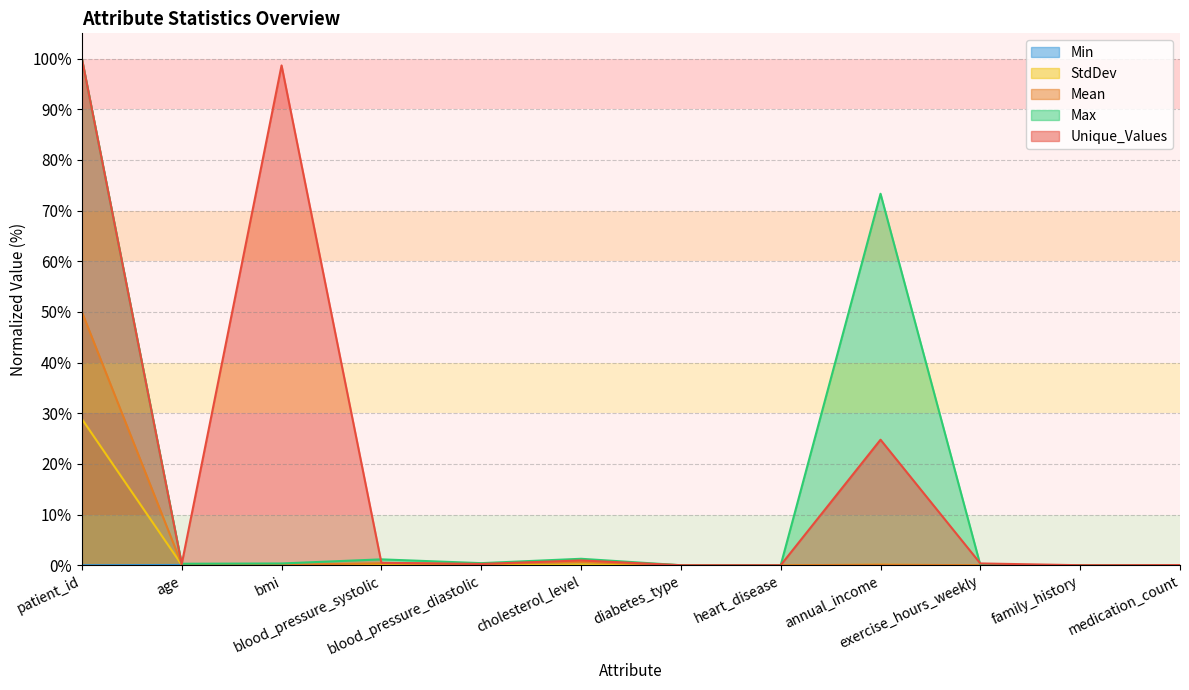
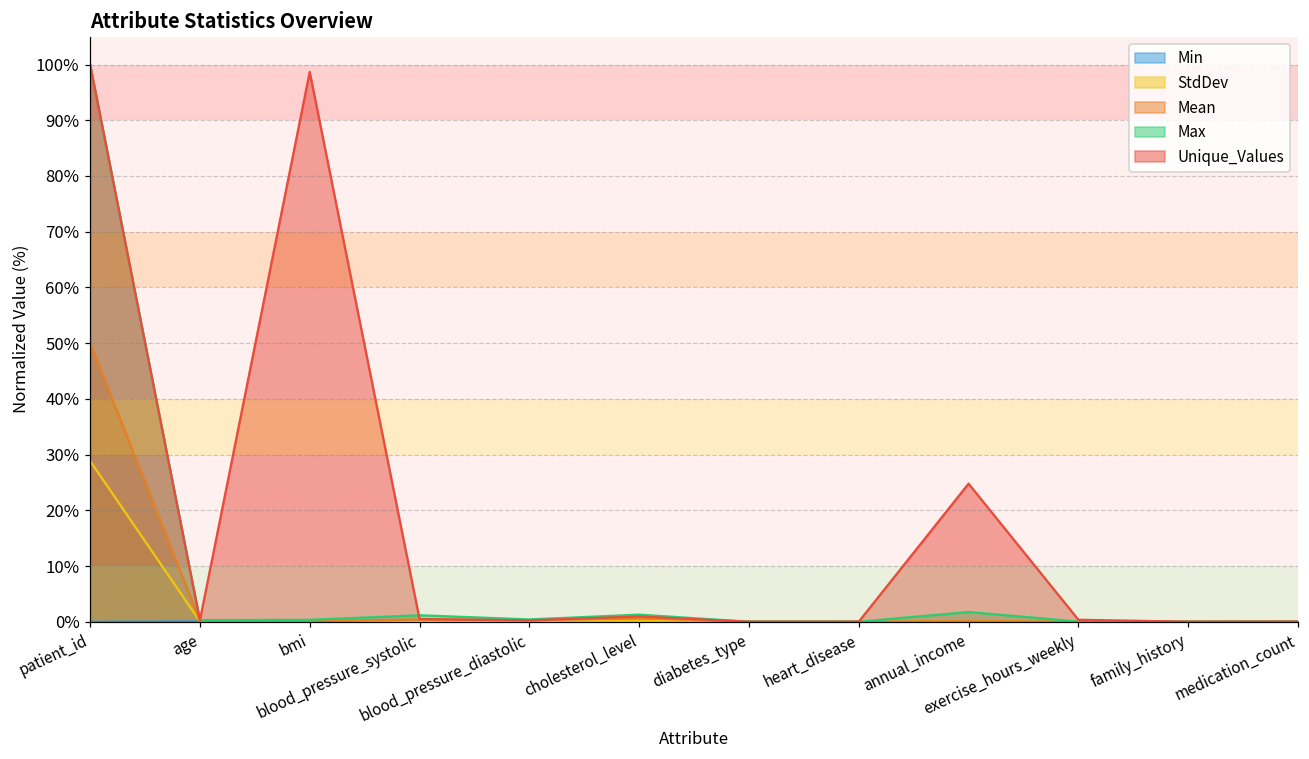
Max, annual_income: 73% -> 2%
